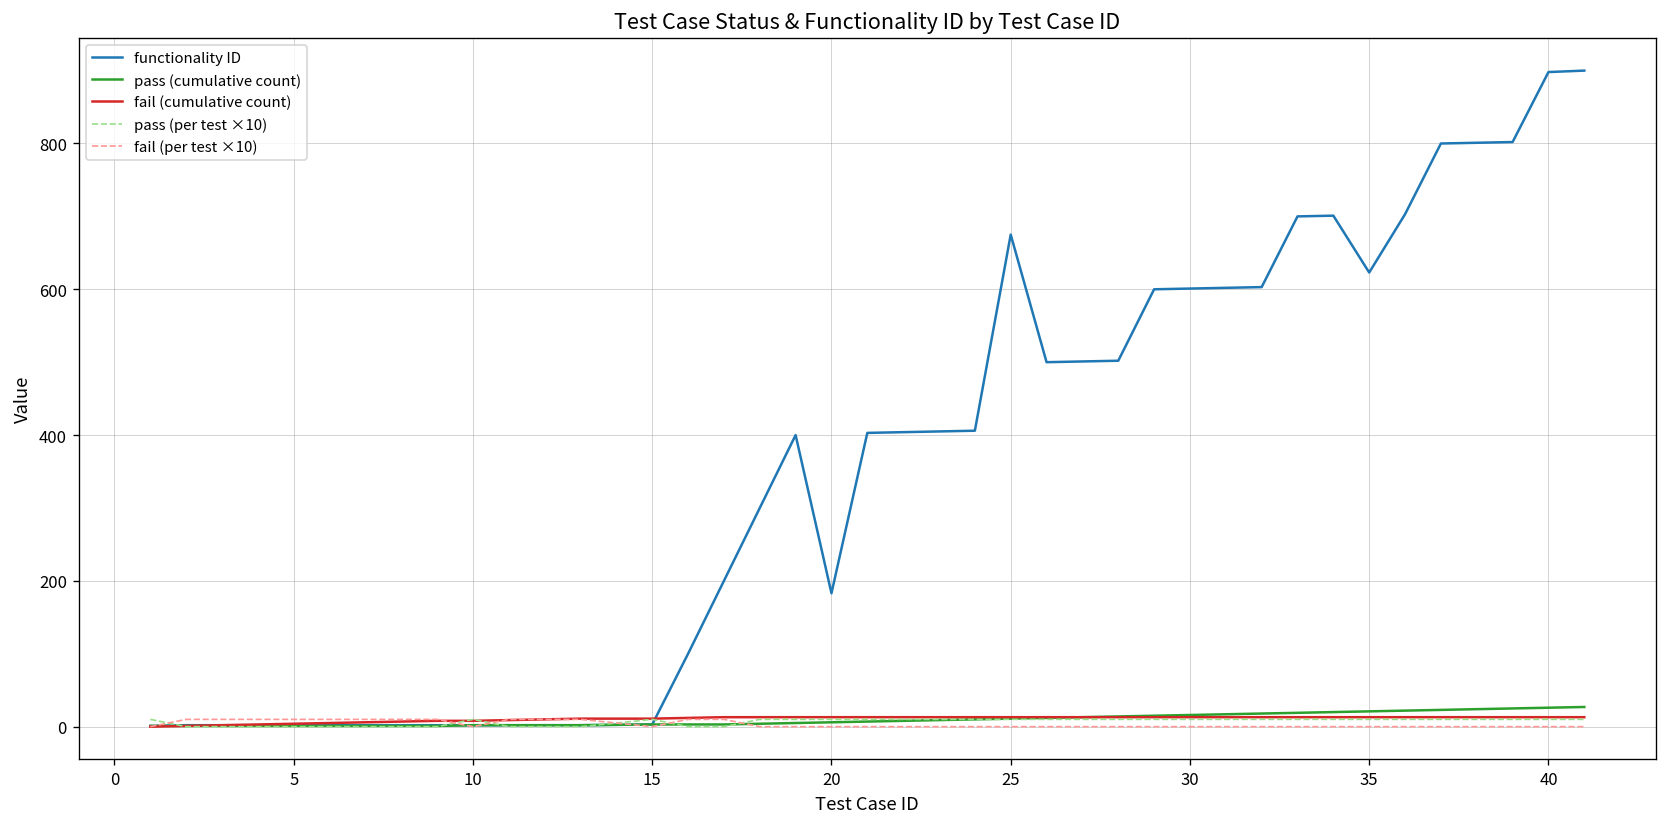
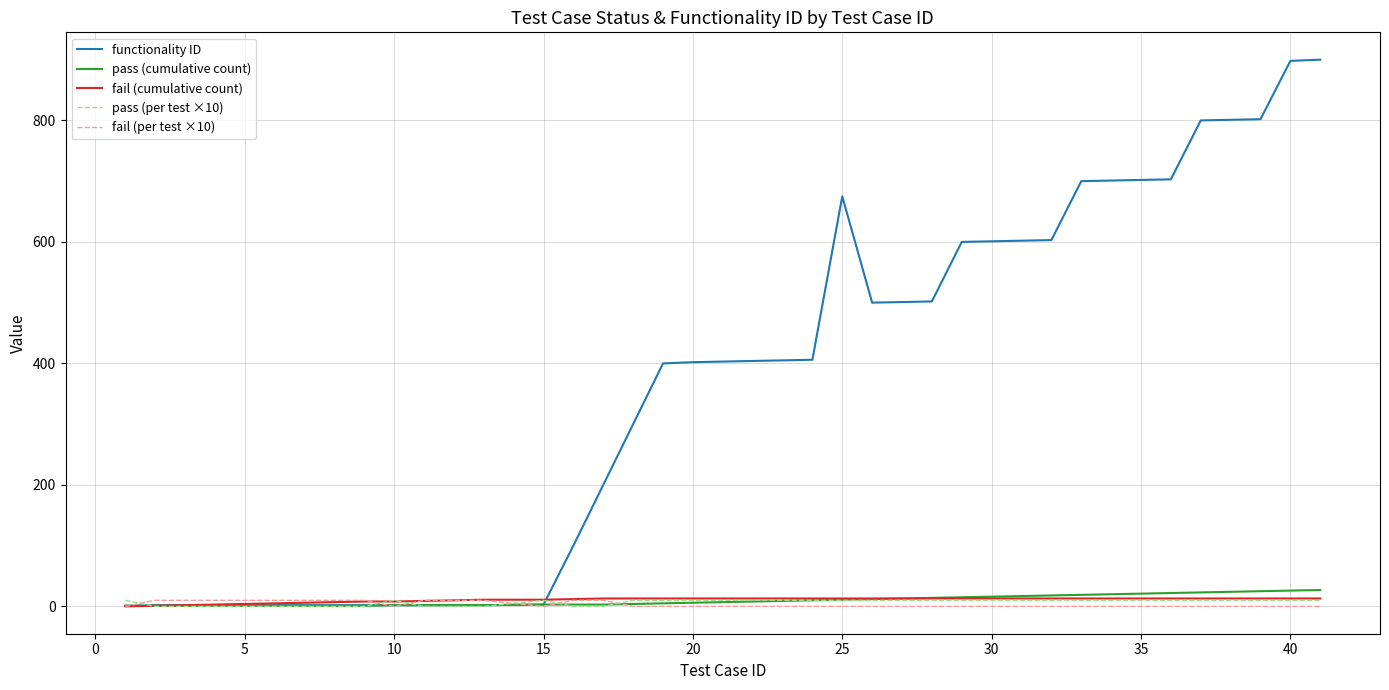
functionality ID, 20: 180 -> 400
functionality ID, 35: 620 -> 700
